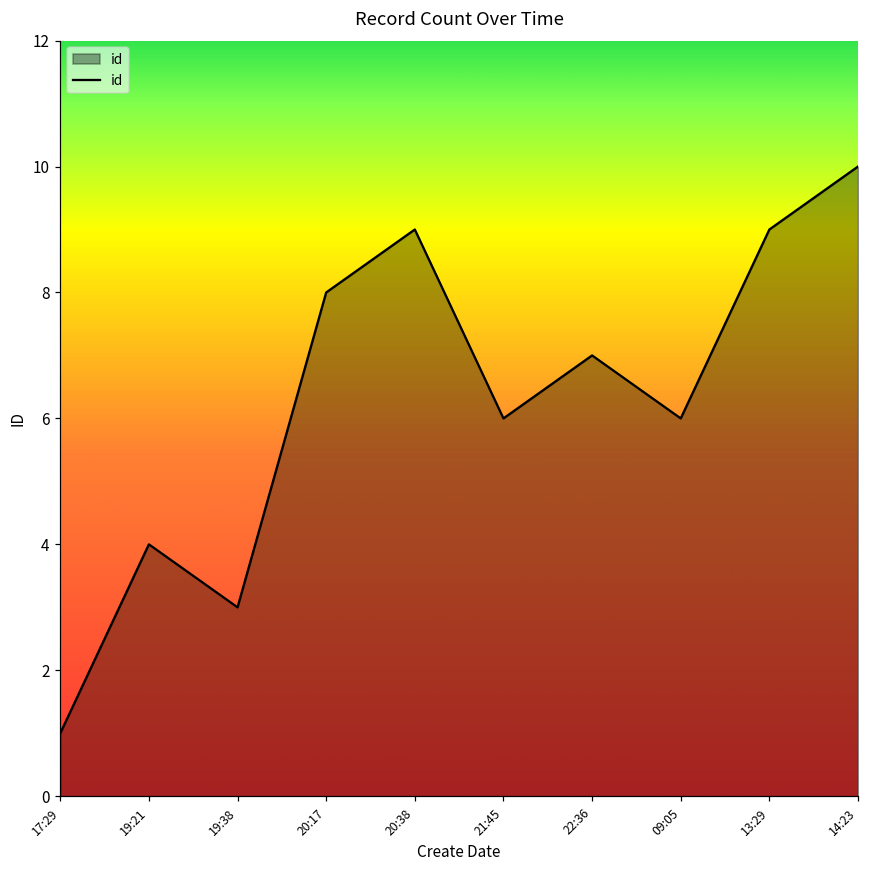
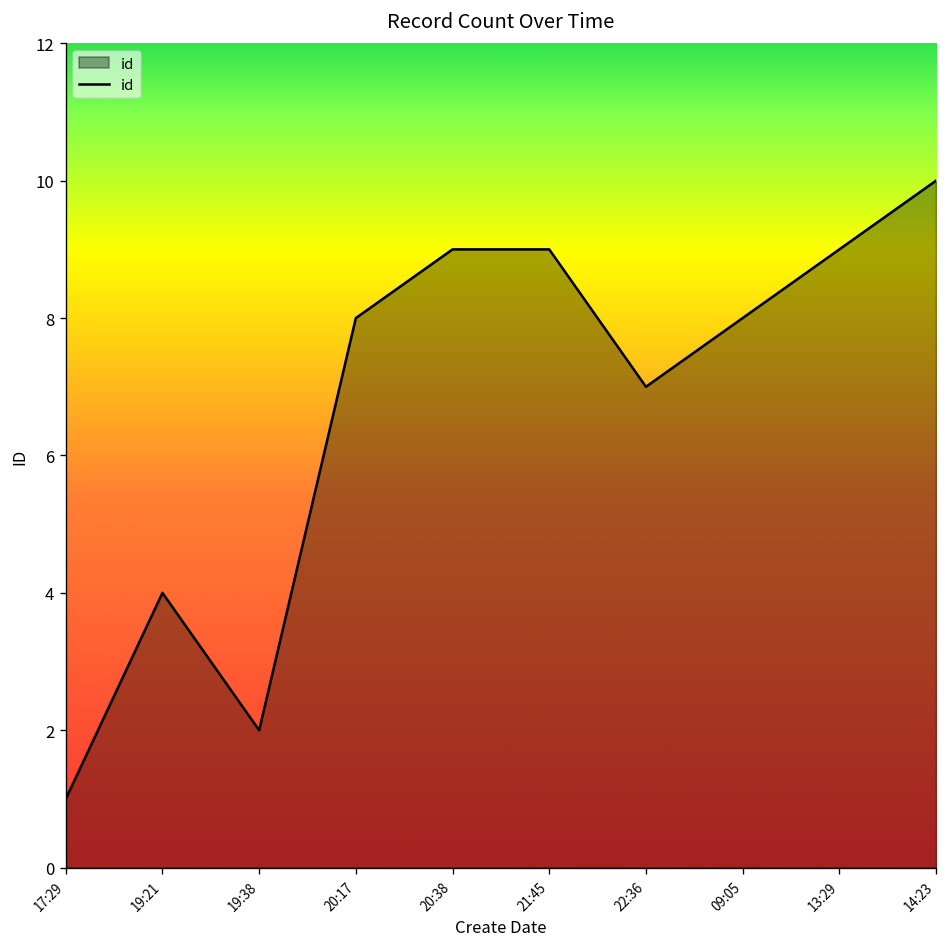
19:38: 3 -> 2
21:45: 6 -> 9
09:05: 6 -> 8
